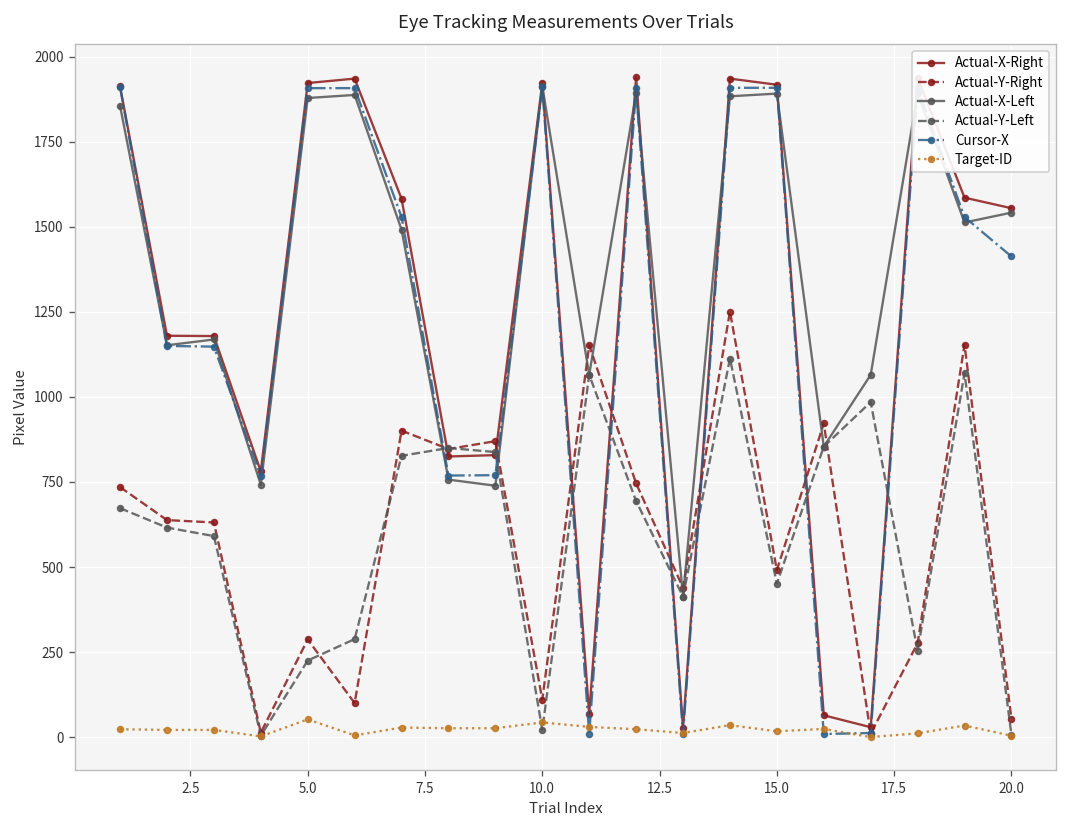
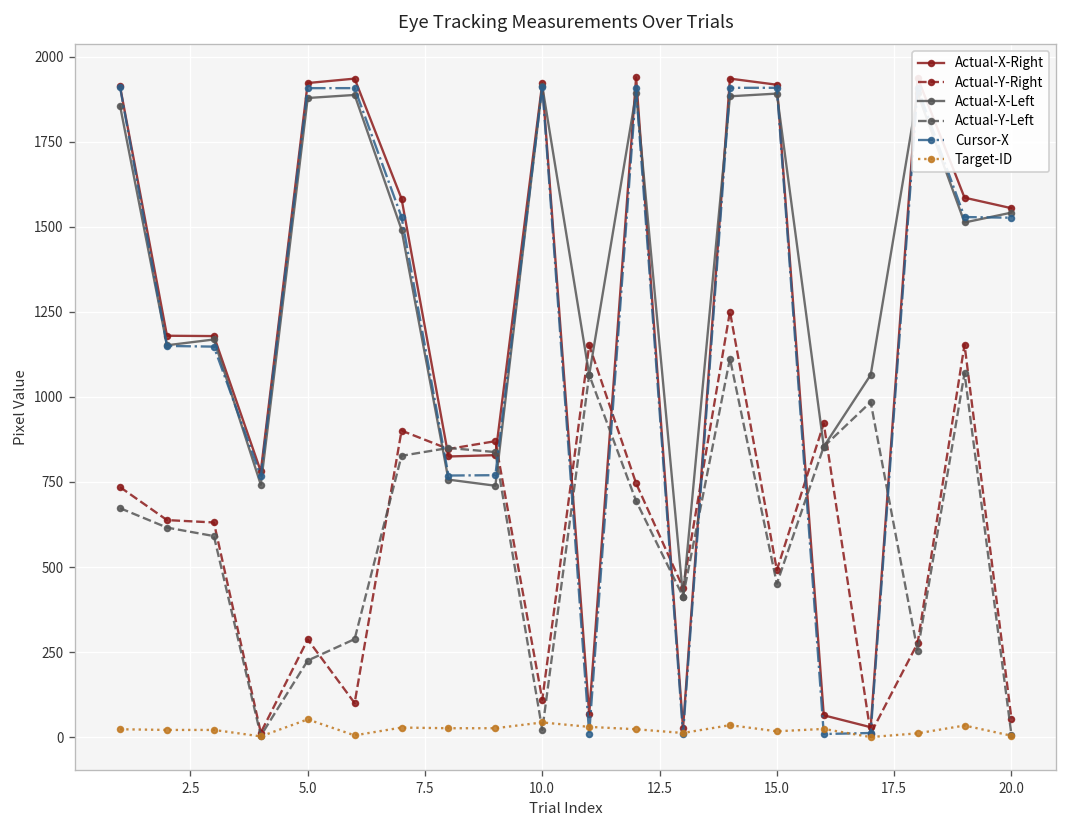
Cursor-X, 20.0: 1410 -> 1530
